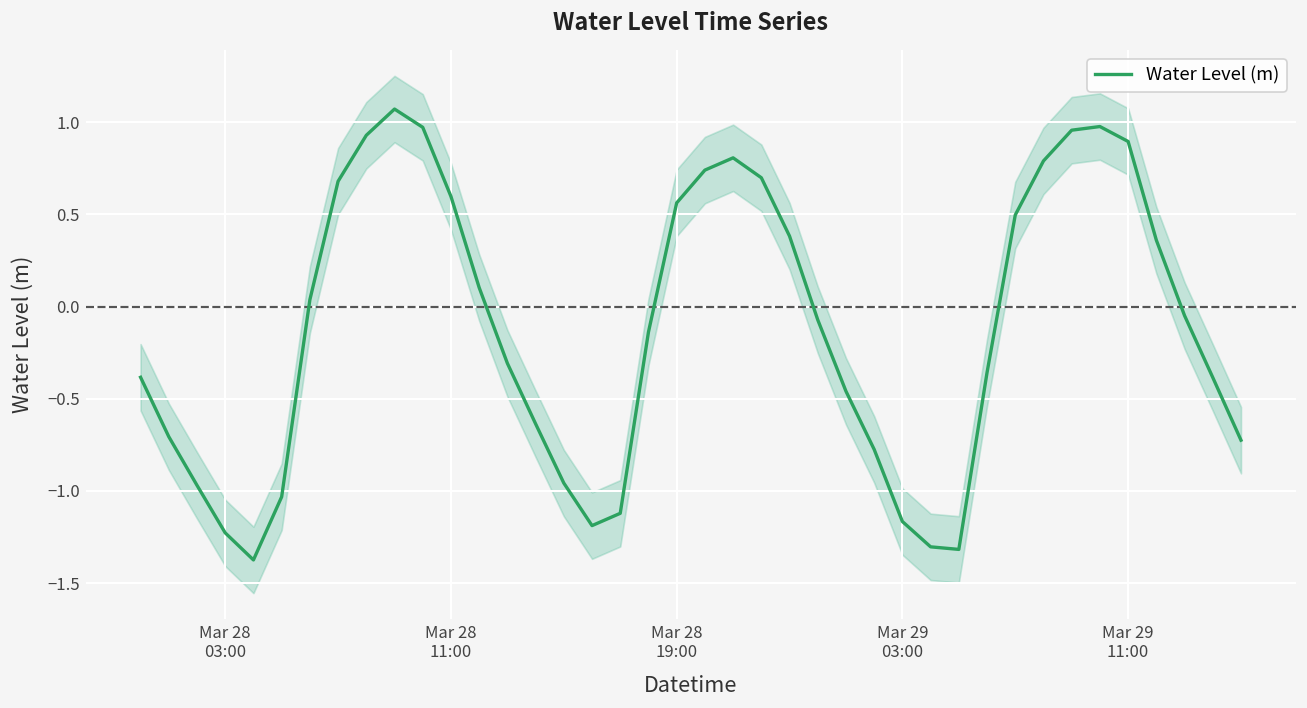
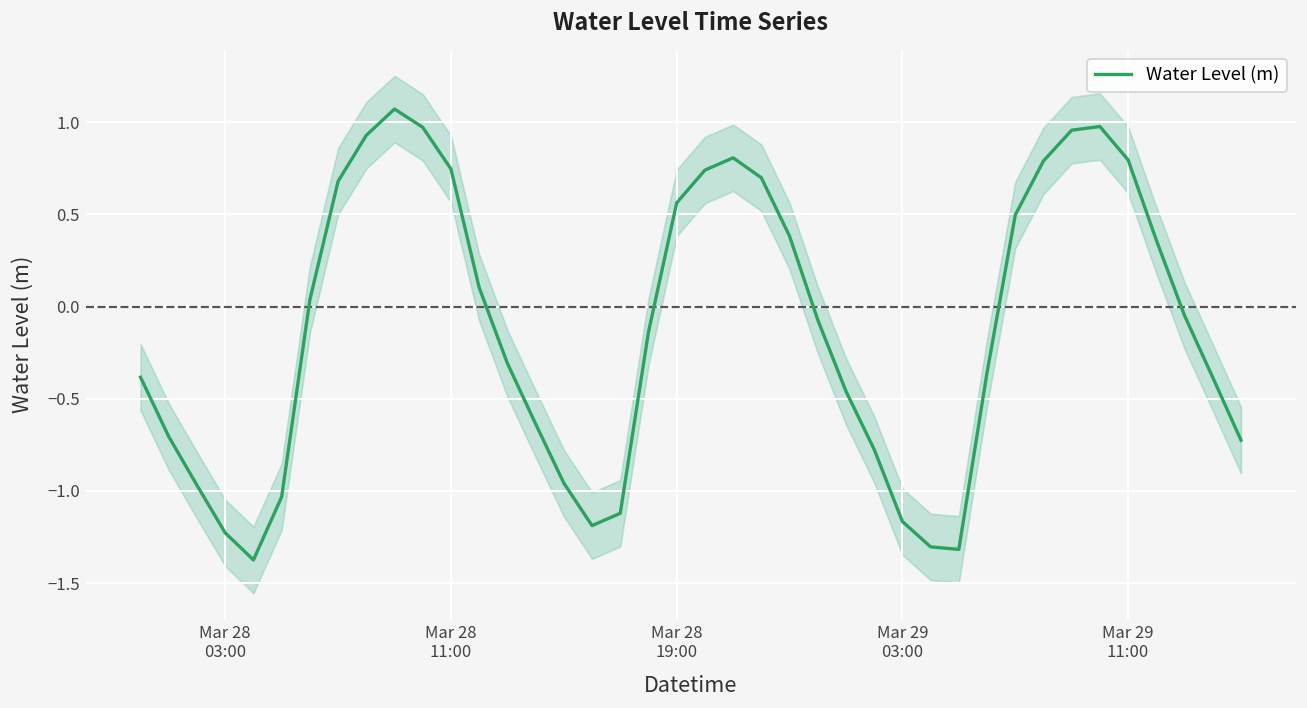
Water Level (m), Mar 28 11:00: 0.60 -> 0.75
Water Level (m), Mar 29 11:00: 0.90 -> 0.80
